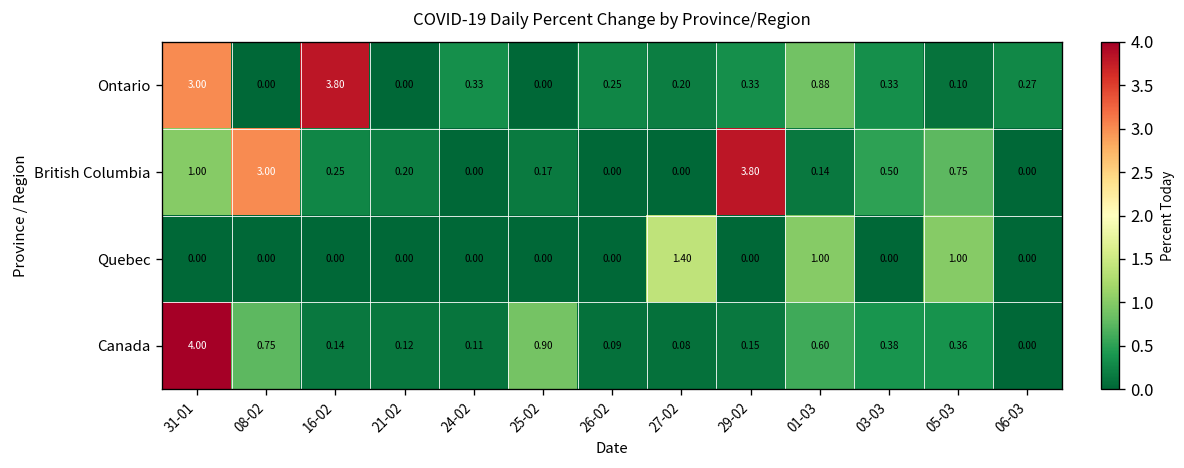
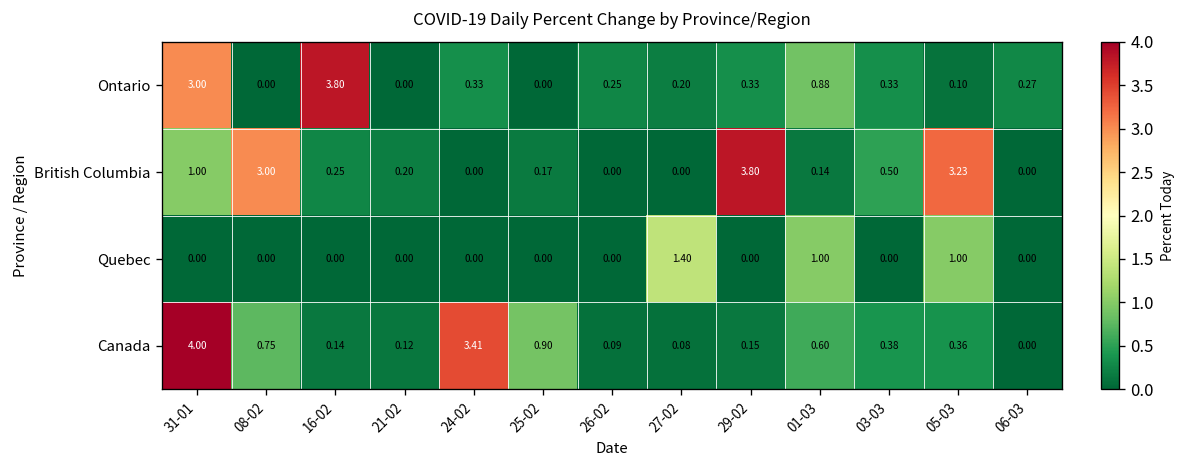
British Columbia, 05-03: 0.75 -> 3.23
Canada, 24-02: 0.11 -> 3.41
